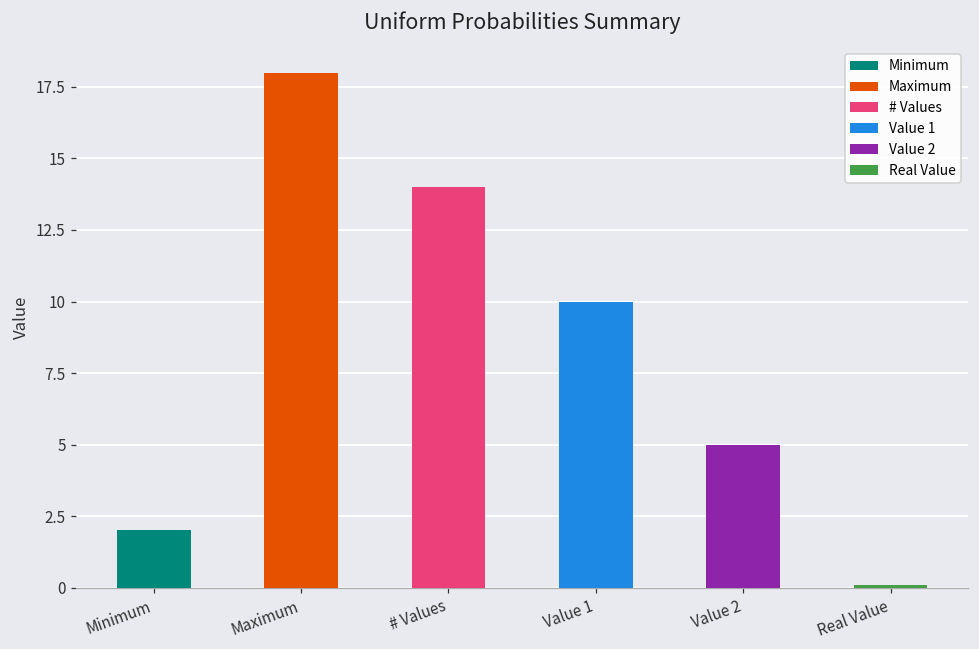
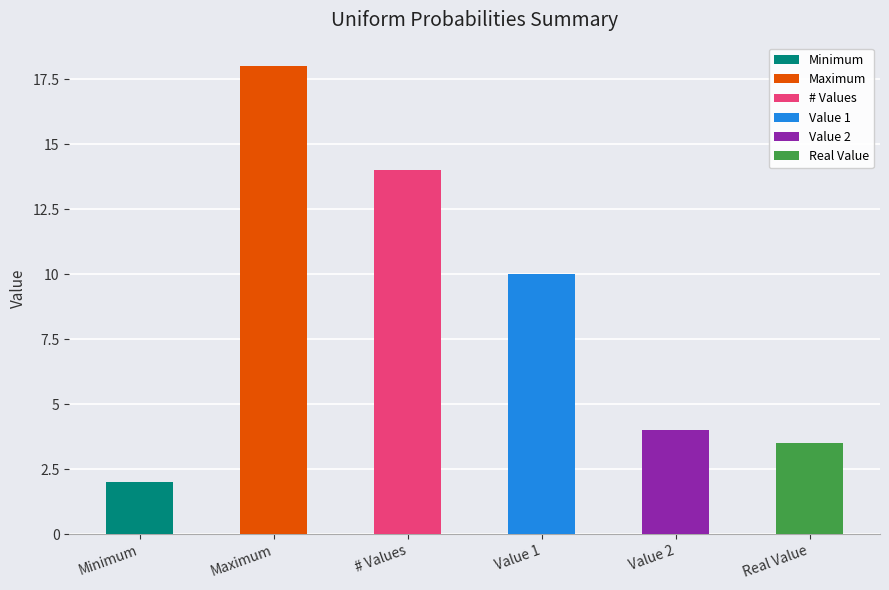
Value 2: 5 -> 4
Real Value: 0.1 -> 3.5
